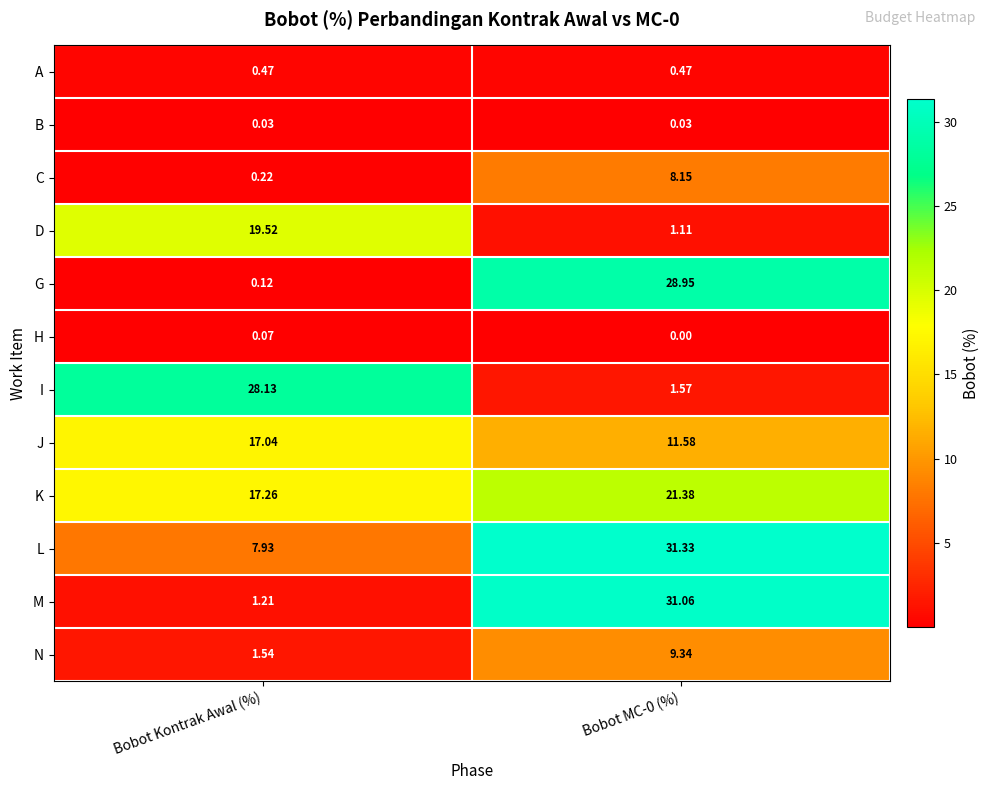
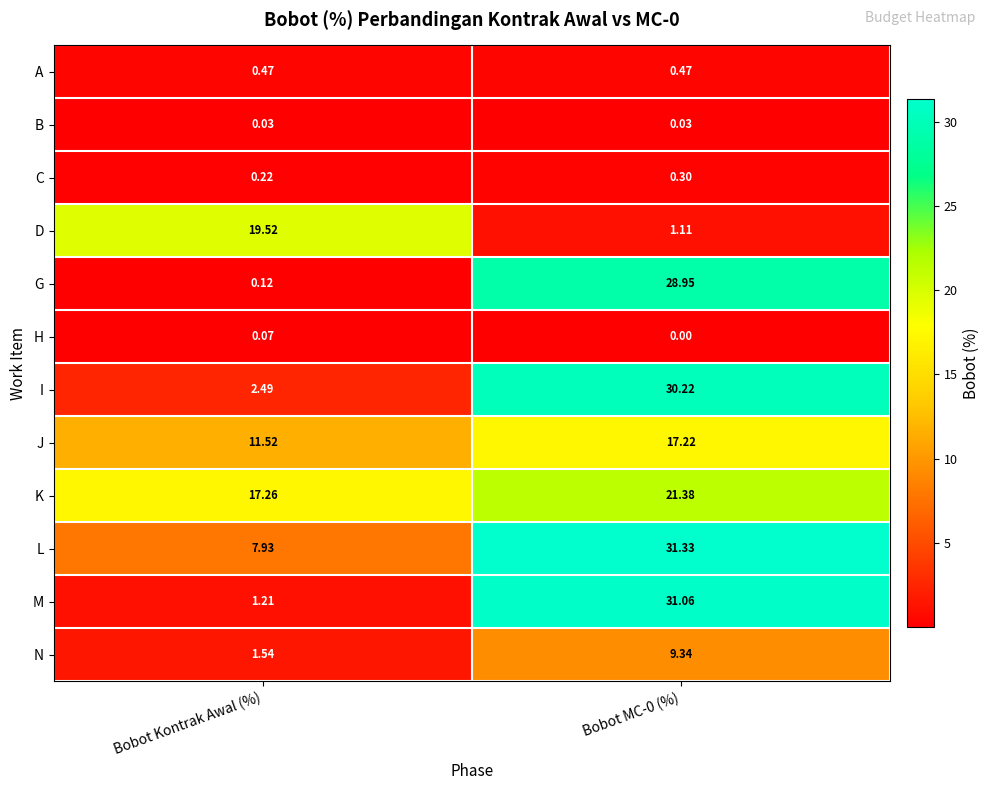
C, Bobot MC-0 (%): 8.15 -> 0.30
I, Bobot Kontrak Awal (%): 28.13 -> 2.49
I, Bobot MC-0 (%): 1.57 -> 30.22
J, Bobot Kontrak Awal (%): 17.04 -> 11.52
J, Bobot MC-0 (%): 11.58 -> 17.22
